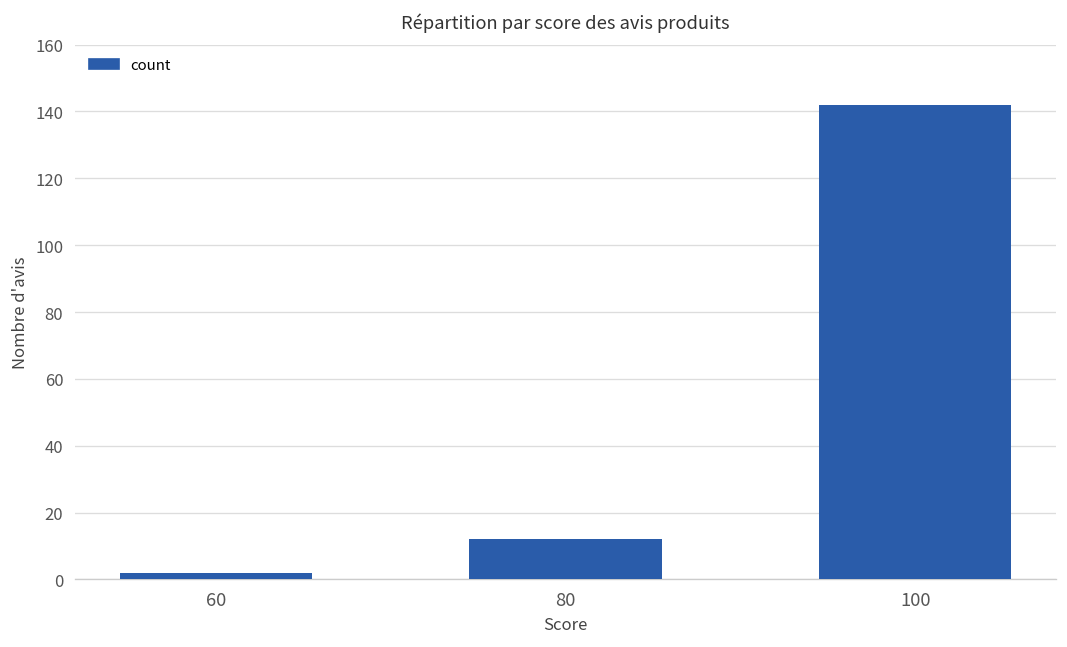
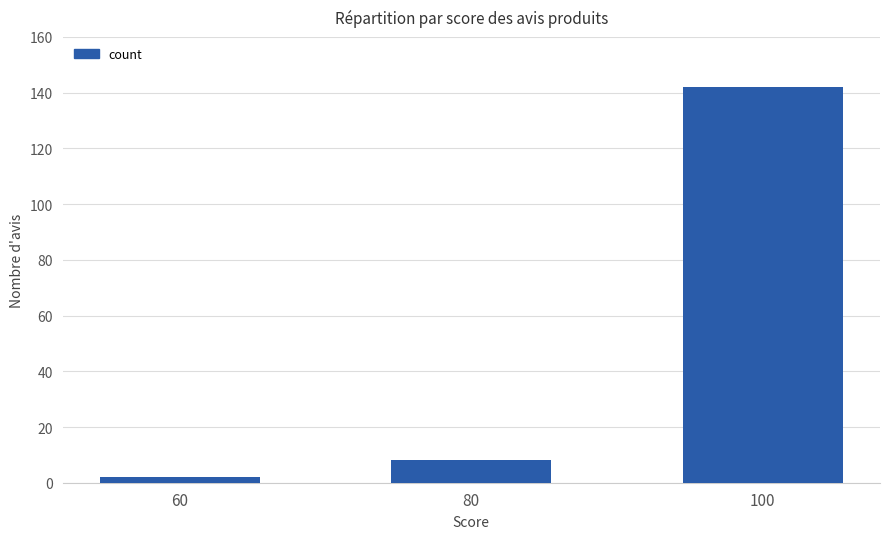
80: 12 -> 8
